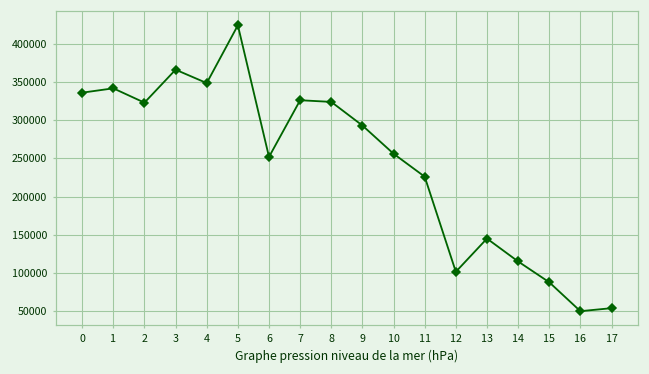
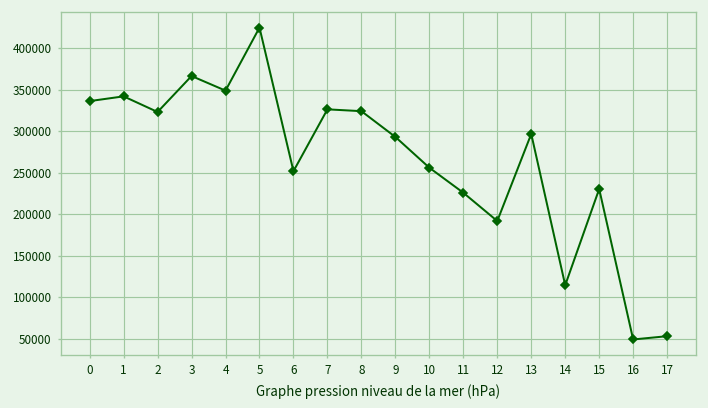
12: 100000 -> 190000
13: 140000 -> 300000
15: 90000 -> 230000
